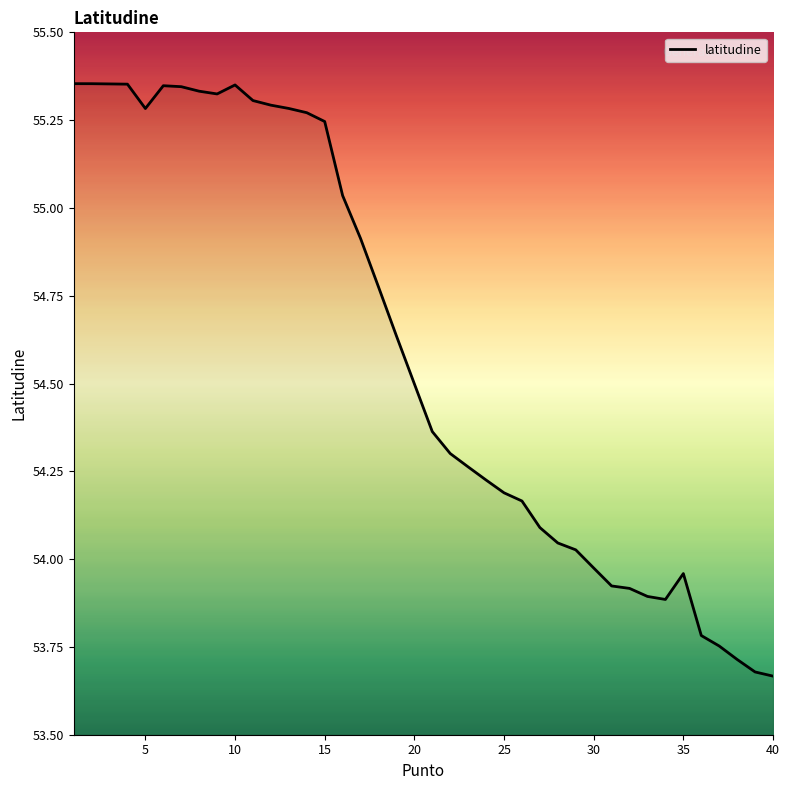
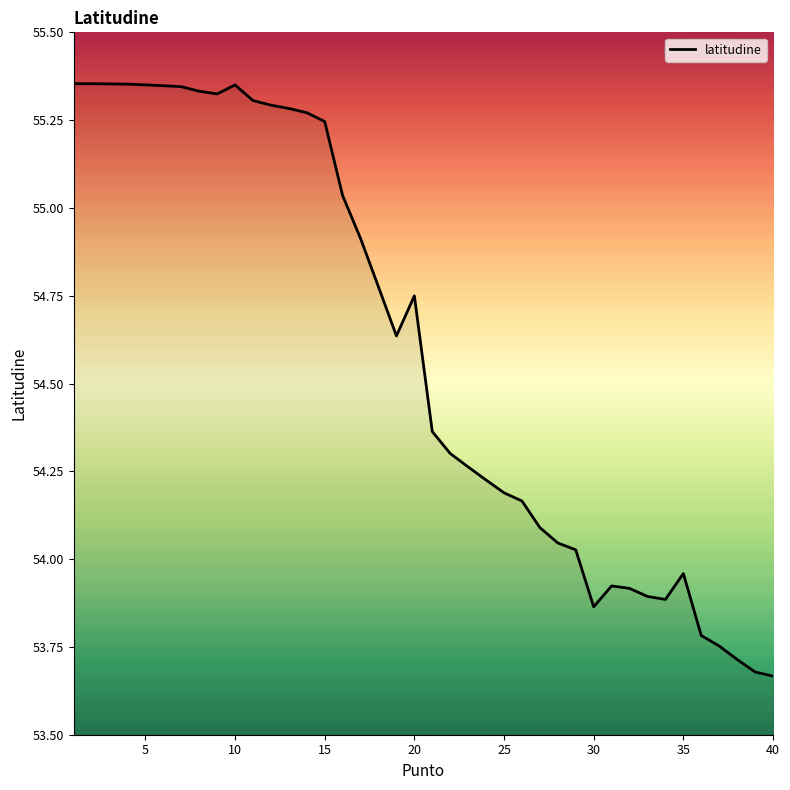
5: 55.28 -> 55.35
20: 54.50 -> 54.75
30: 53.97 -> 53.86
